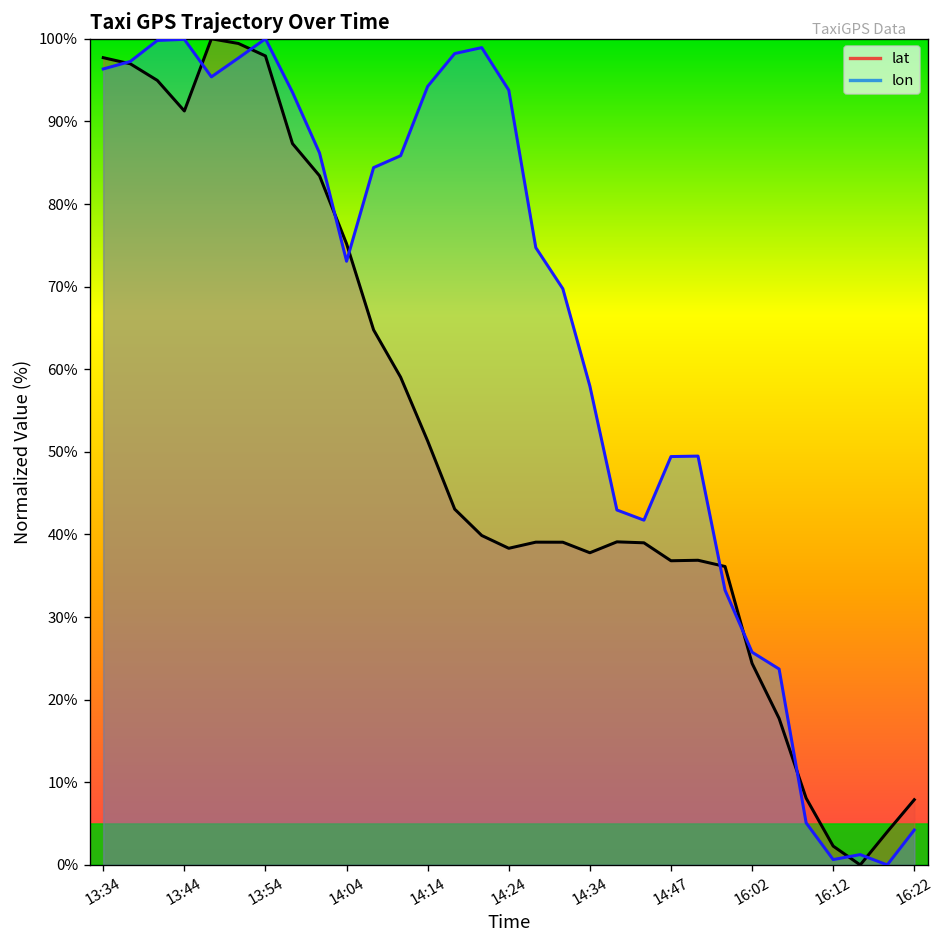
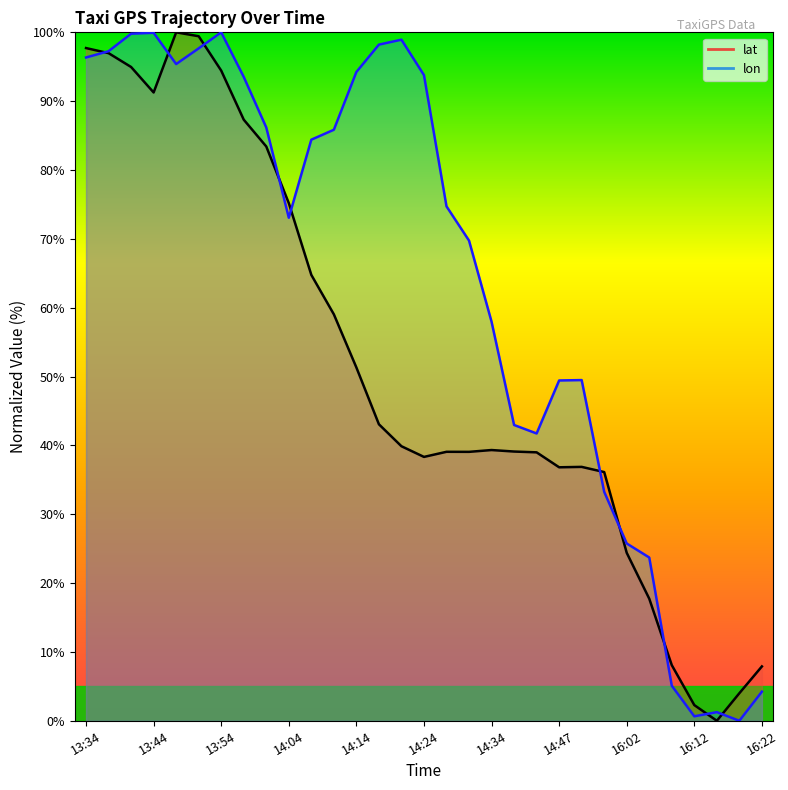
lat, 13:54: 98% -> 94%
lat, 14:34: 38% -> 39%
